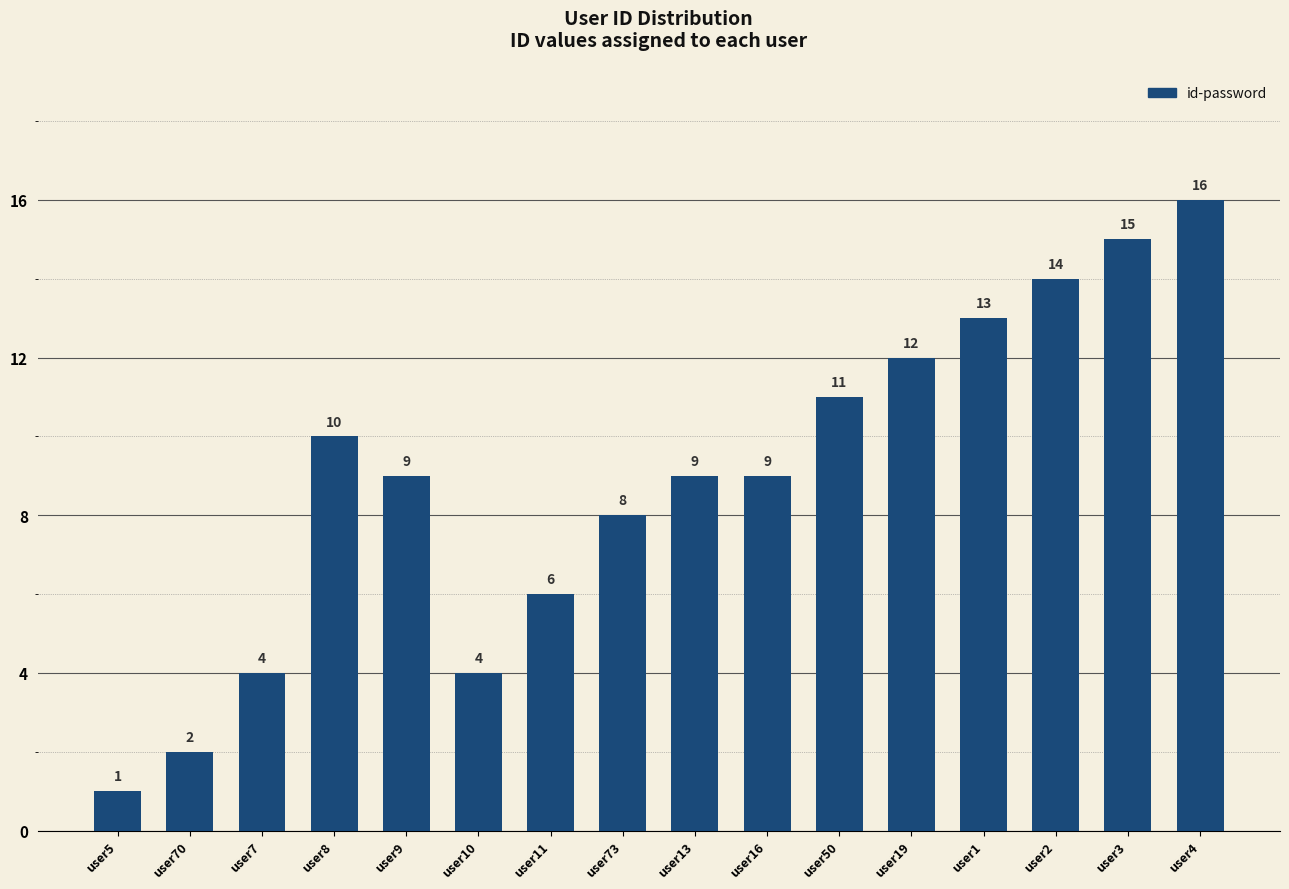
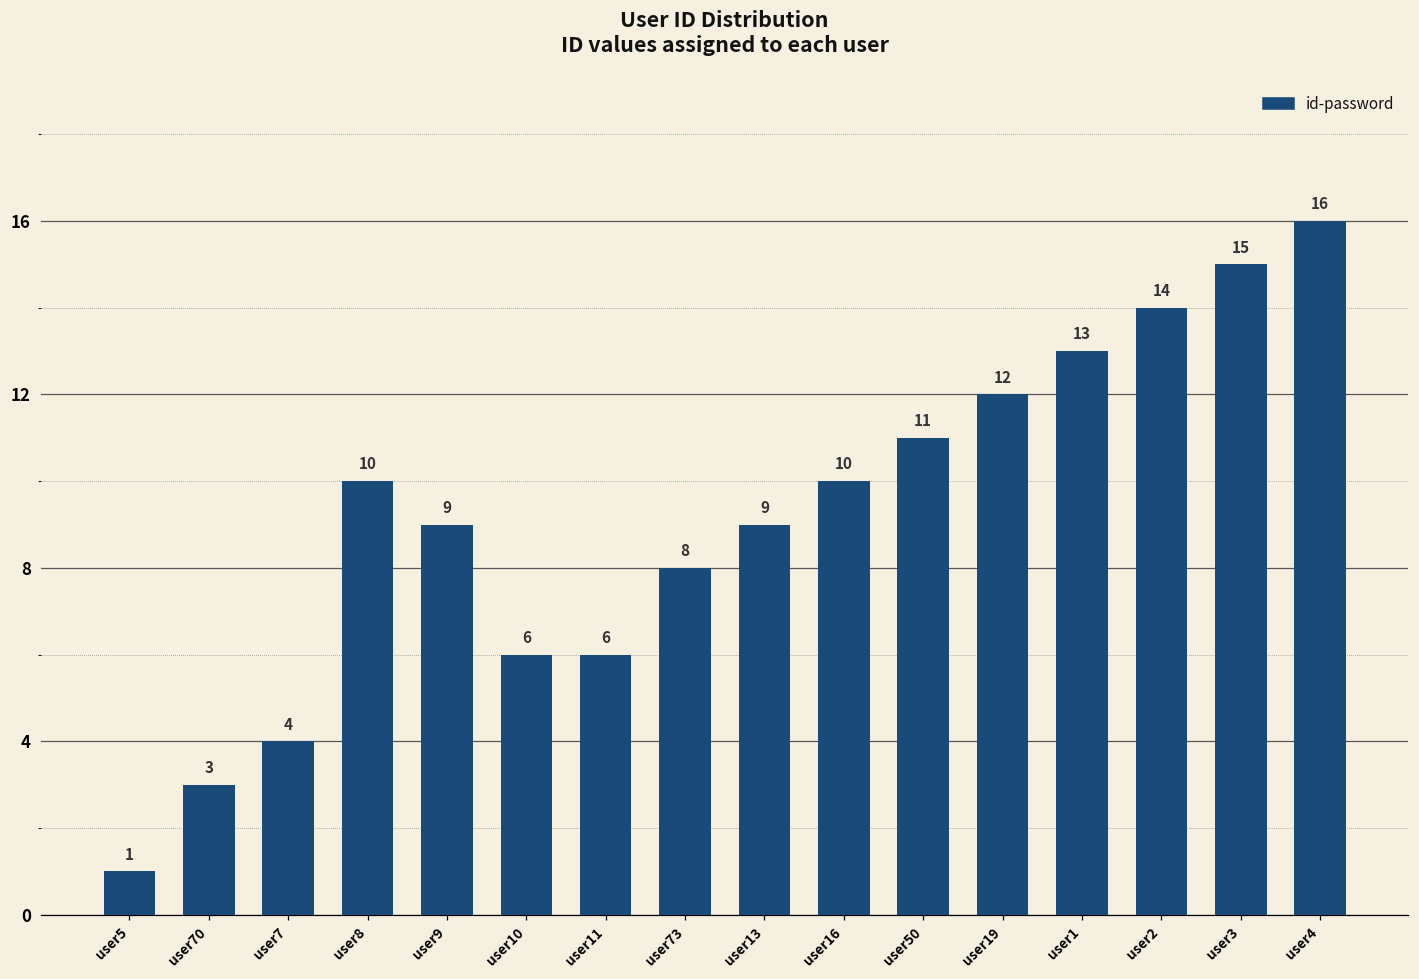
user70: 2 -> 3
user10: 4 -> 6
user16: 9 -> 10
